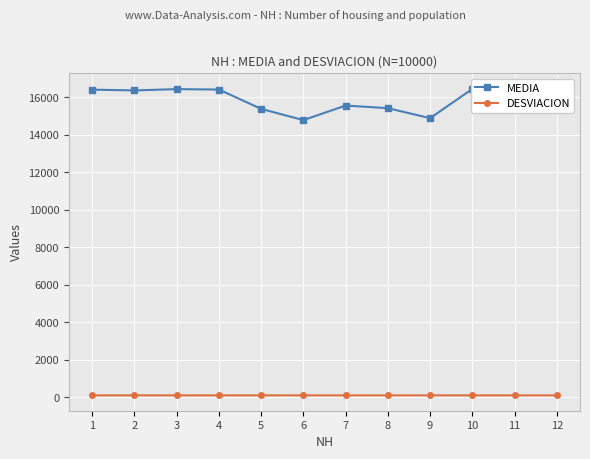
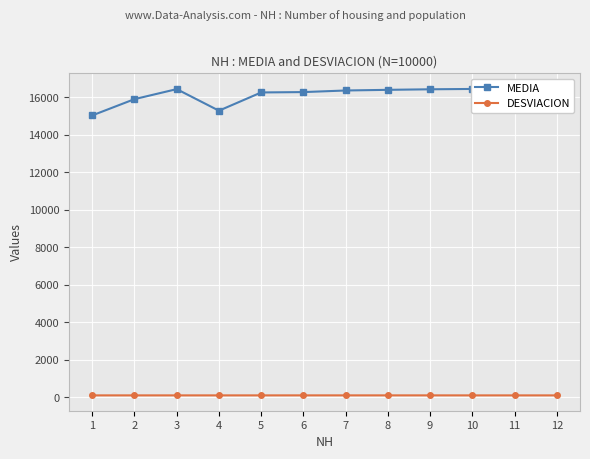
MEDIA, 1: 16400 -> 15000
MEDIA, 2: 16400 -> 15900
MEDIA, 4: 16400 -> 15300
MEDIA, 5: 15400 -> 16200
MEDIA, 6: 14800 -> 16300
MEDIA, 7: 15500 -> 16400
MEDIA, 8: 15400 -> 16400
MEDIA, 9: 14900 -> 16400
